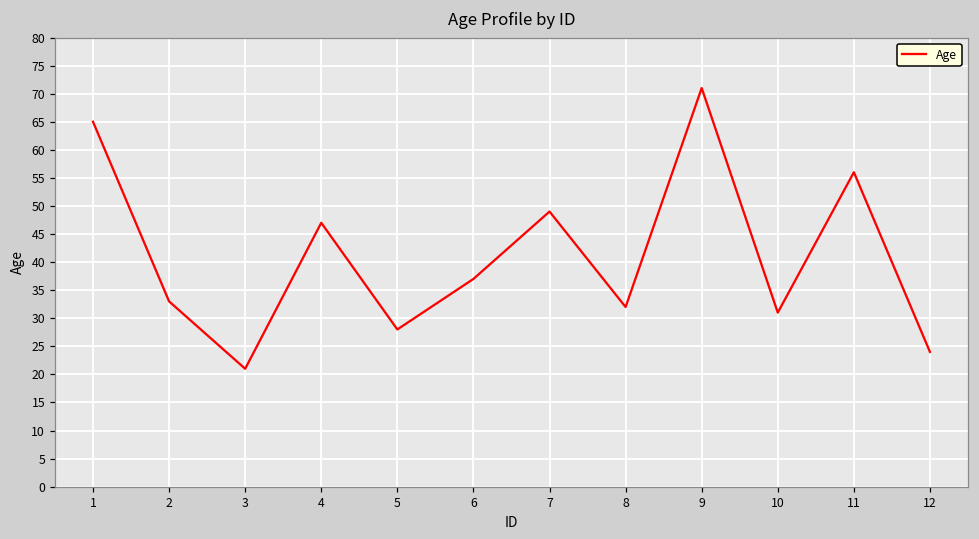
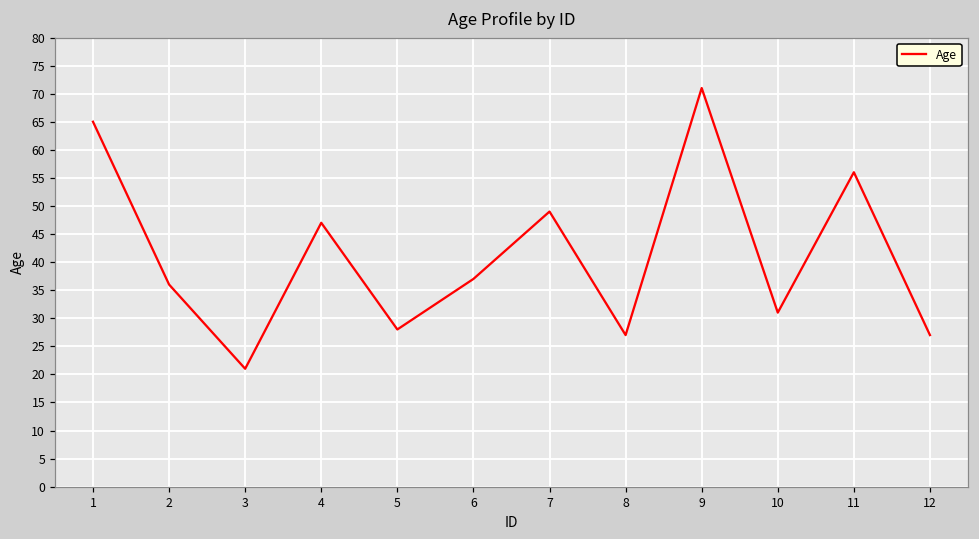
2: 33 -> 36
8: 32 -> 27
12: 24 -> 27
